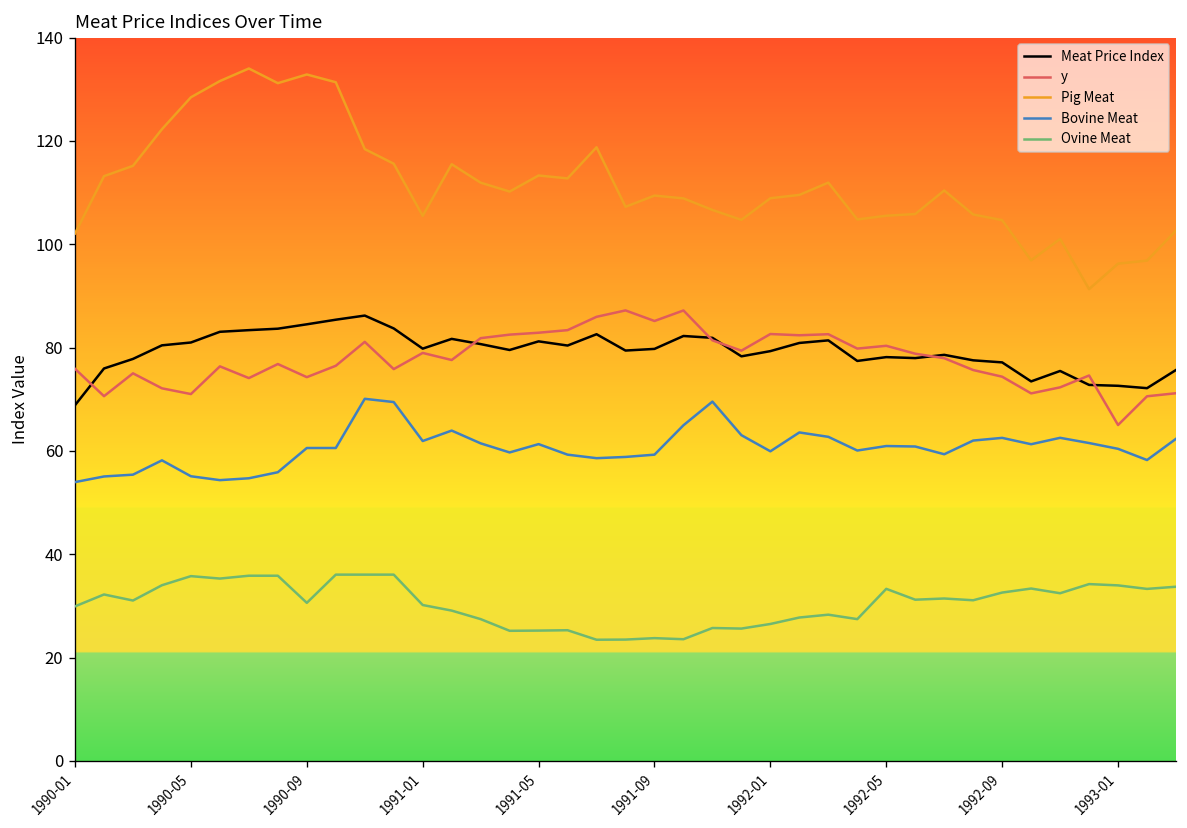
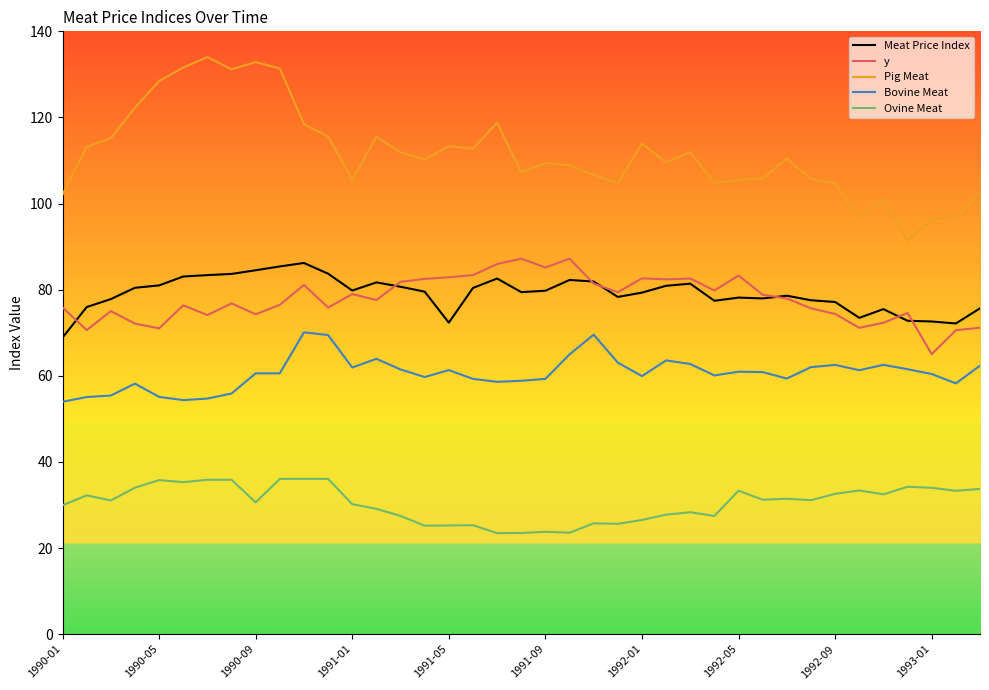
Meat Price Index, 1991-05: 81 -> 72
Pig Meat, 1992-01: 109 -> 114
y, 1992-05: 80 -> 83
